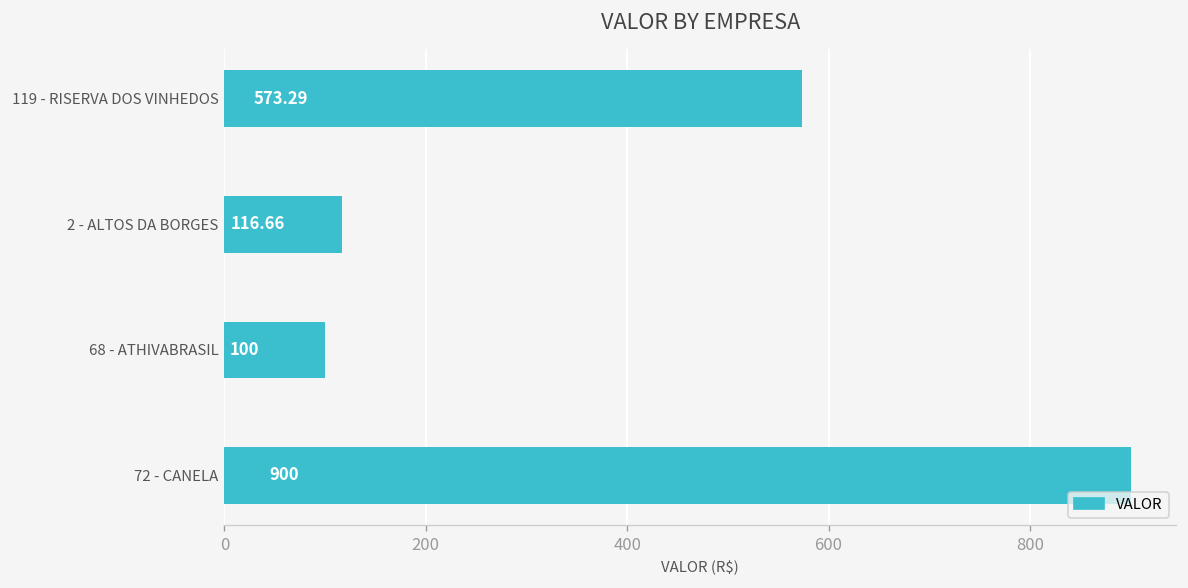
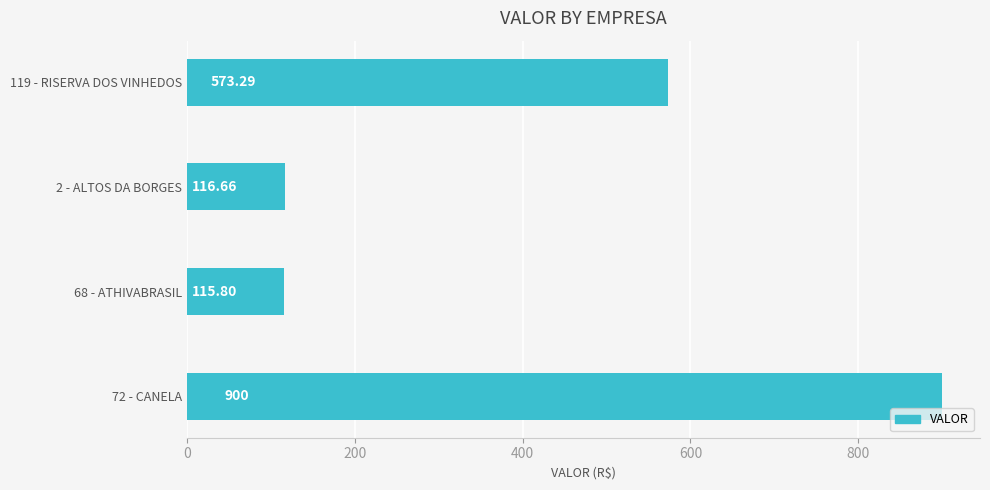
68 - ATHIVABRASIL: 100 -> 115.80
